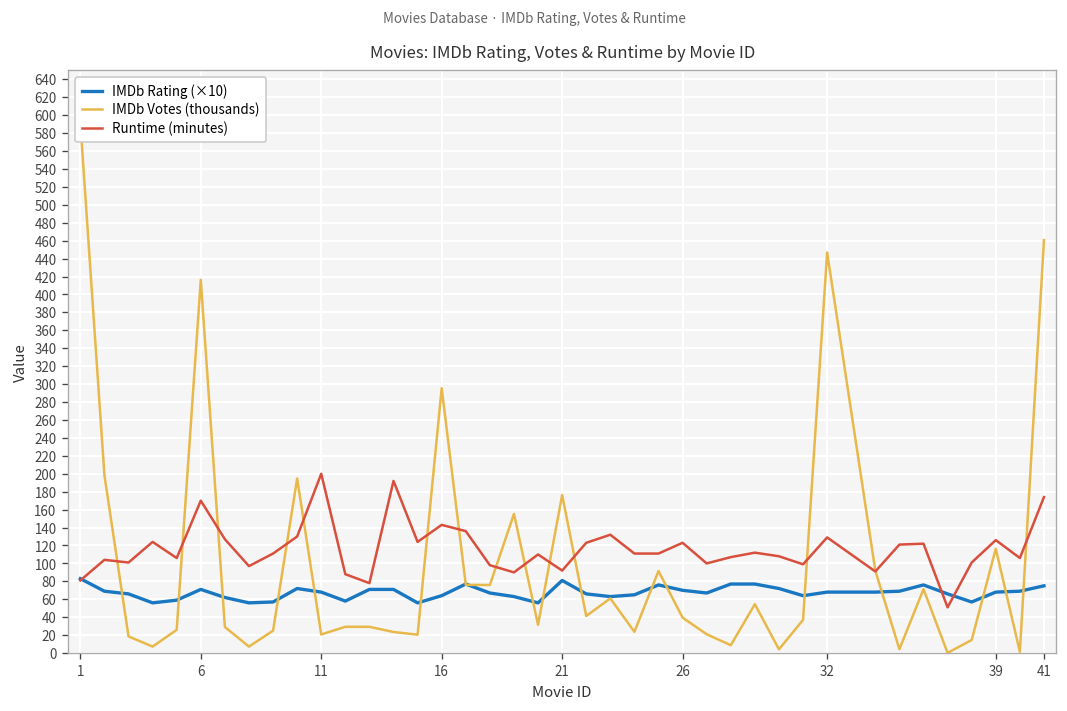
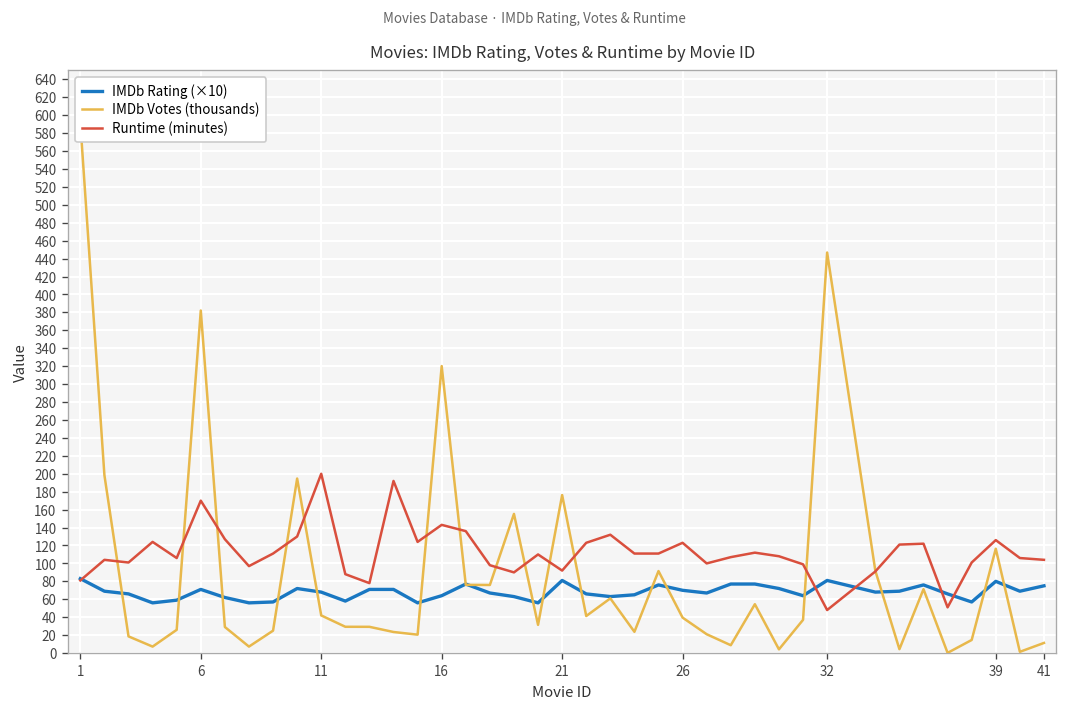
IMDb Votes (thousands), 6: 420 -> 380
IMDb Votes (thousands), 11: 20 -> 40
IMDb Votes (thousands), 16: 300 -> 320
IMDb Rating (×10), 32: 70 -> 80
Runtime (minutes), 32: 130 -> 50
IMDb Rating (×10), 39: 70 -> 80
IMDb Votes (thousands), 41: 460 -> 10
Runtime (minutes), 41: 170 -> 100
